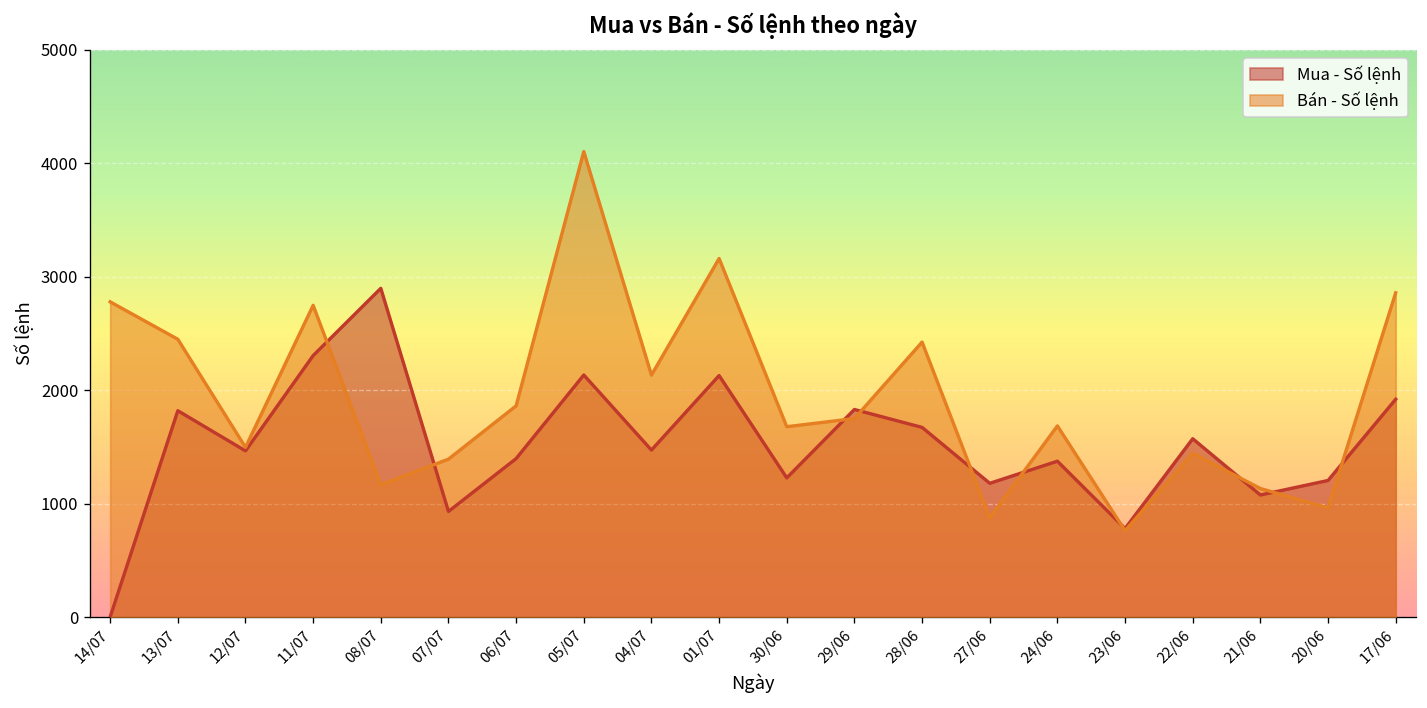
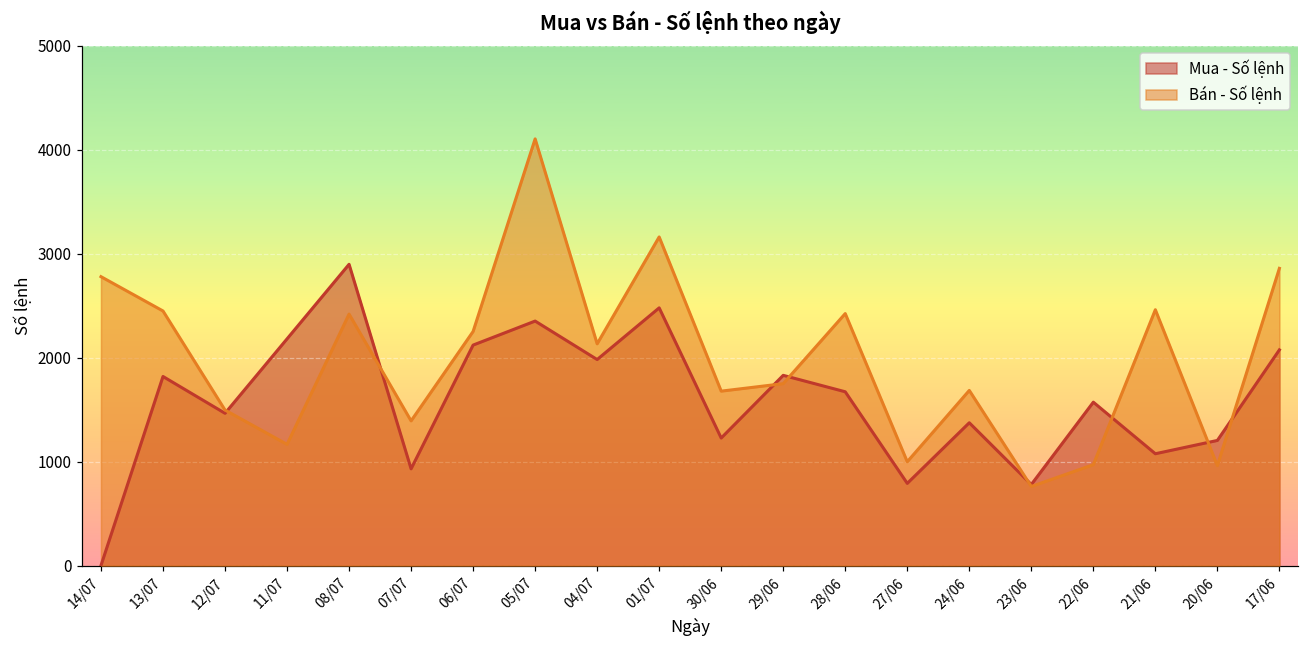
Mua - Số lệnh, 11/07: 2300 -> 2200
Bán - Số lệnh, 11/07: 2700 -> 1200
Bán - Số lệnh, 08/07: 1200 -> 2400
Mua - Số lệnh, 06/07: 1400 -> 2100
Bán - Số lệnh, 06/07: 1900 -> 2300
Mua - Số lệnh, 05/07: 2100 -> 2400
Mua - Số lệnh, 04/07: 1500 -> 2000
Mua - Số lệnh, 01/07: 2100 -> 2500
Mua - Số lệnh, 27/06: 1200 -> 800
Bán - Số lệnh, 27/06: 900 -> 1000
Bán - Số lệnh, 22/06: 1400 -> 1000
Bán - Số lệnh, 21/06: 1100 -> 2500
Mua - Số lệnh, 17/06: 1900 -> 2100
